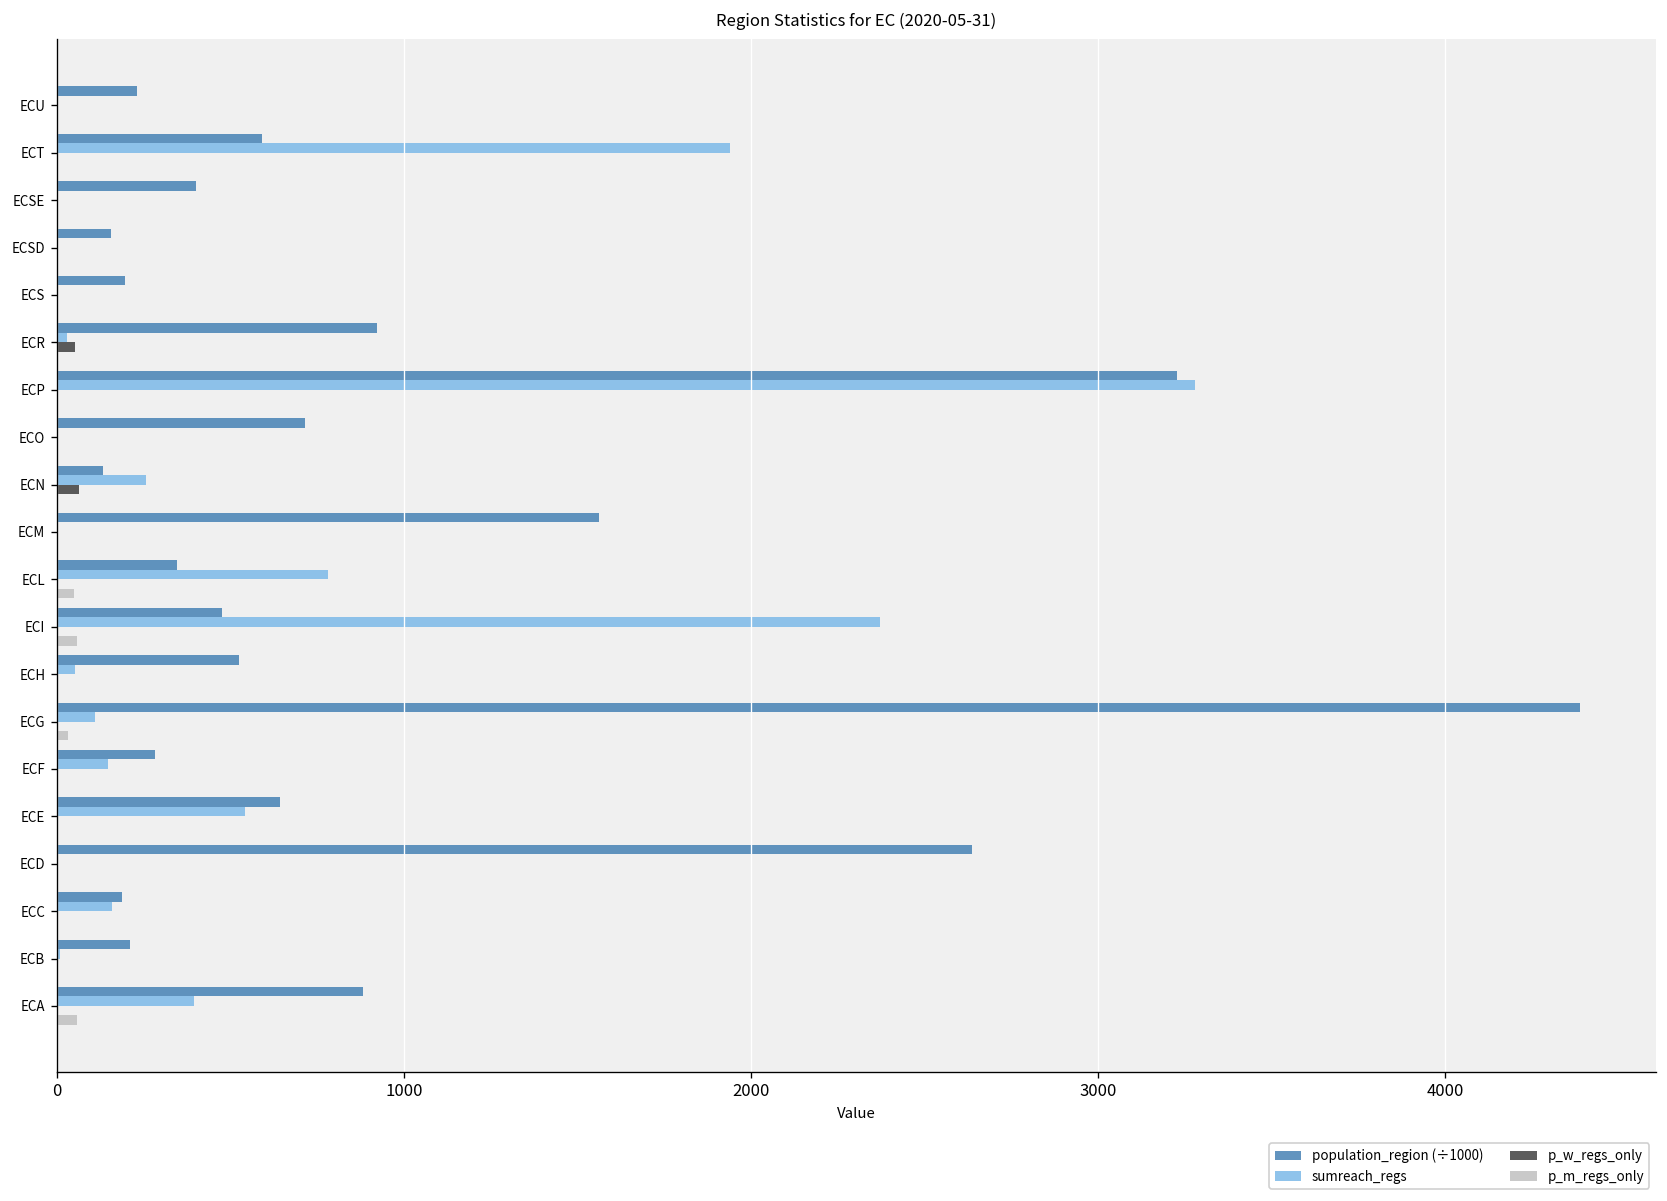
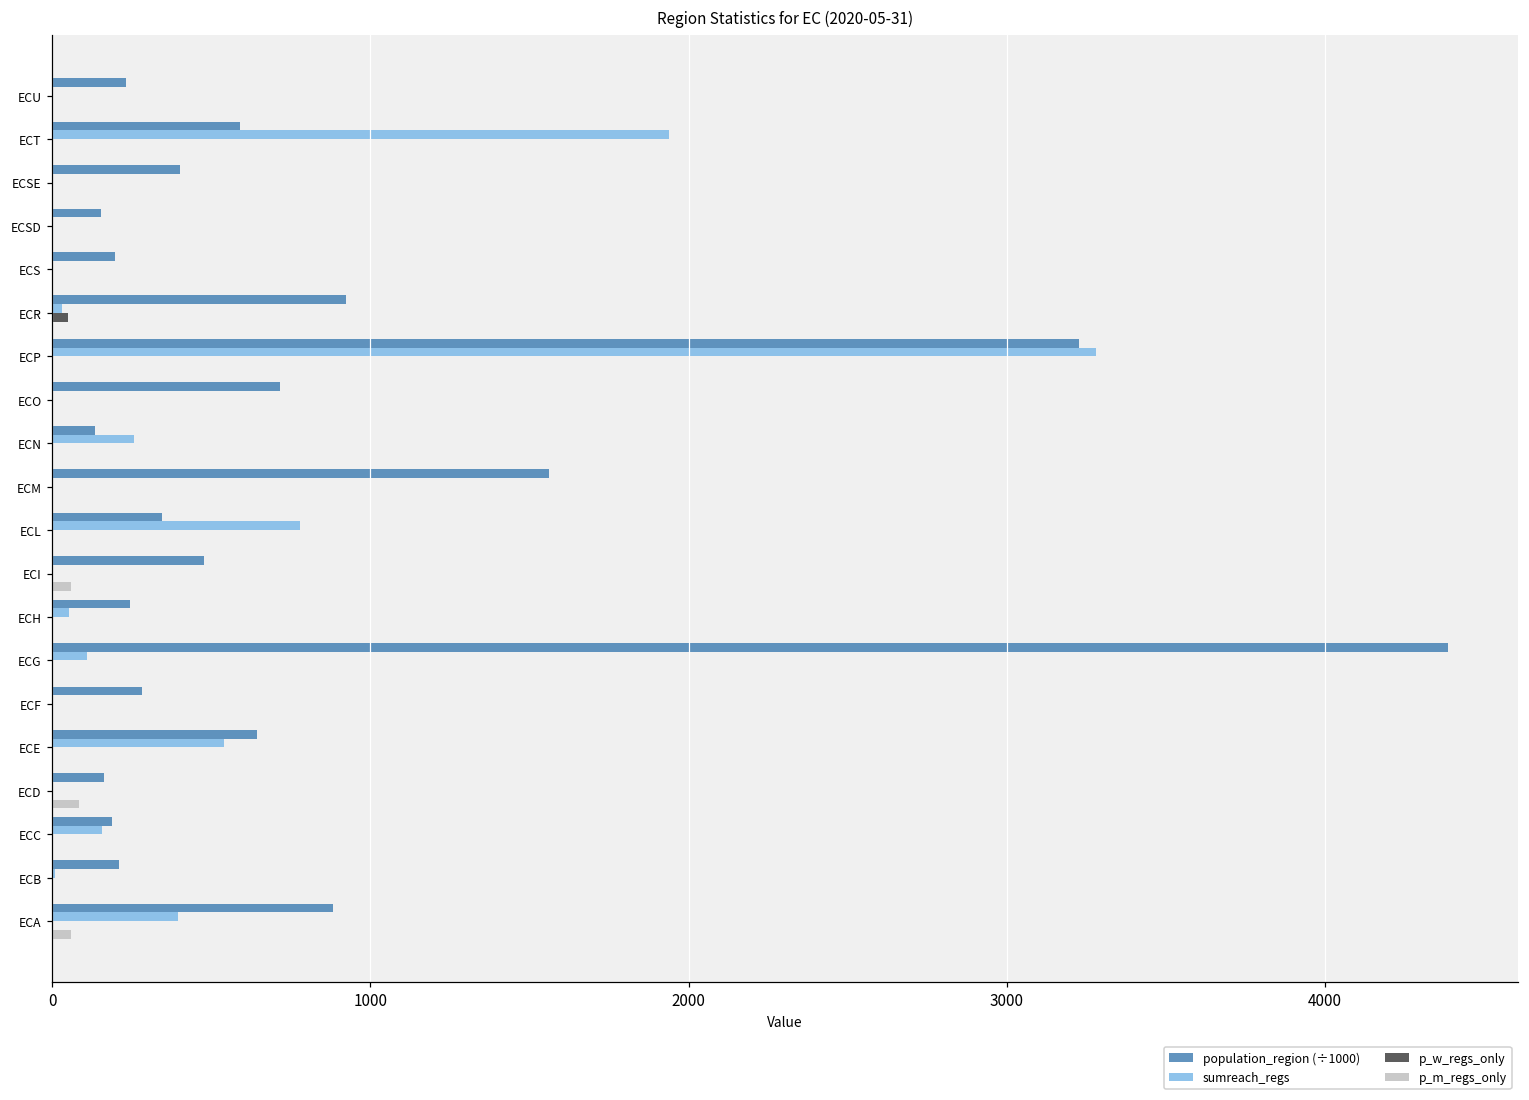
p_w_regs_only, ECN: 60 -> 0
p_m_regs_only, ECL: 50 -> 0
sumreach_regs, ECI: 2370 -> 0
population_region (÷1000), ECH: 520 -> 240
p_m_regs_only, ECG: 30 -> 0
sumreach_regs, ECF: 150 -> 0
population_region (÷1000), ECD: 2640 -> 160
p_m_regs_only, ECD: 0 -> 80
